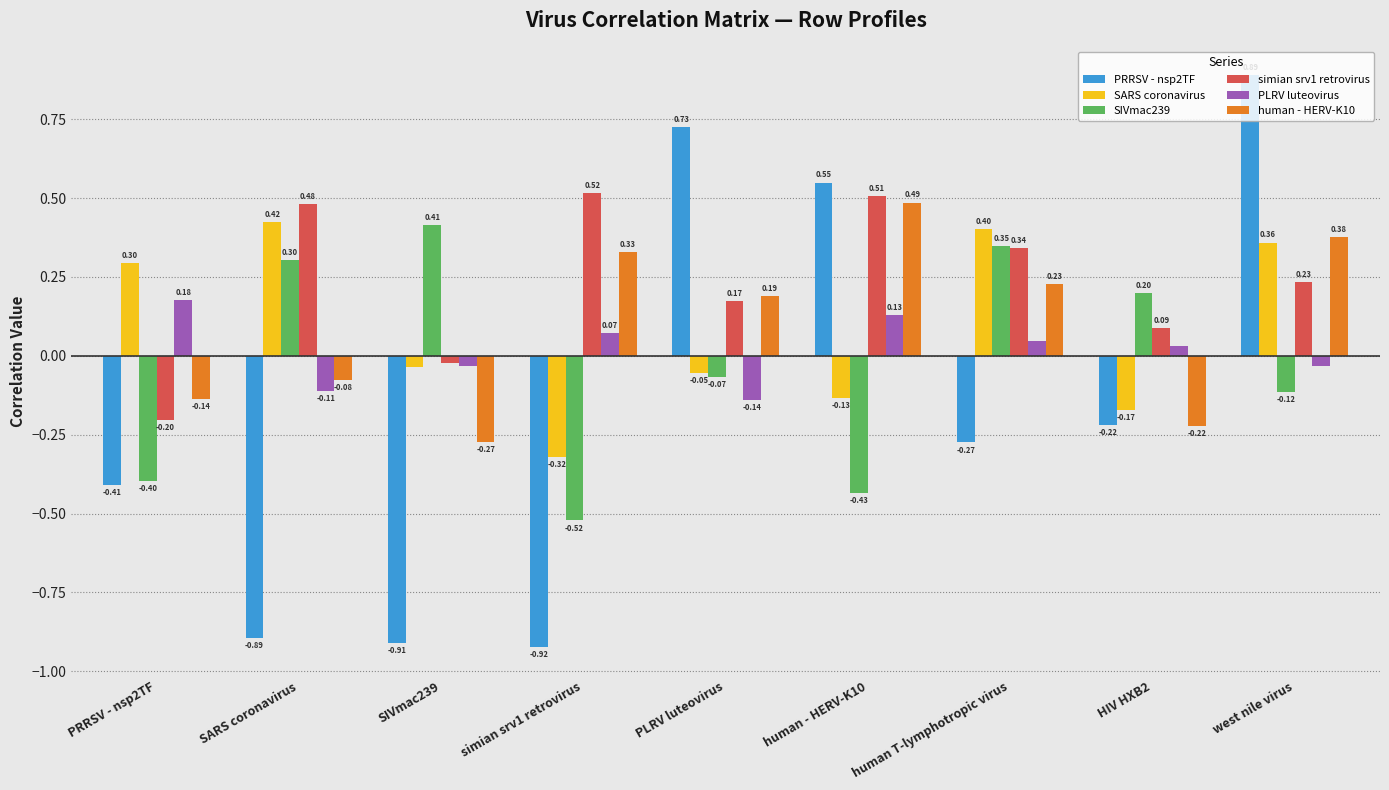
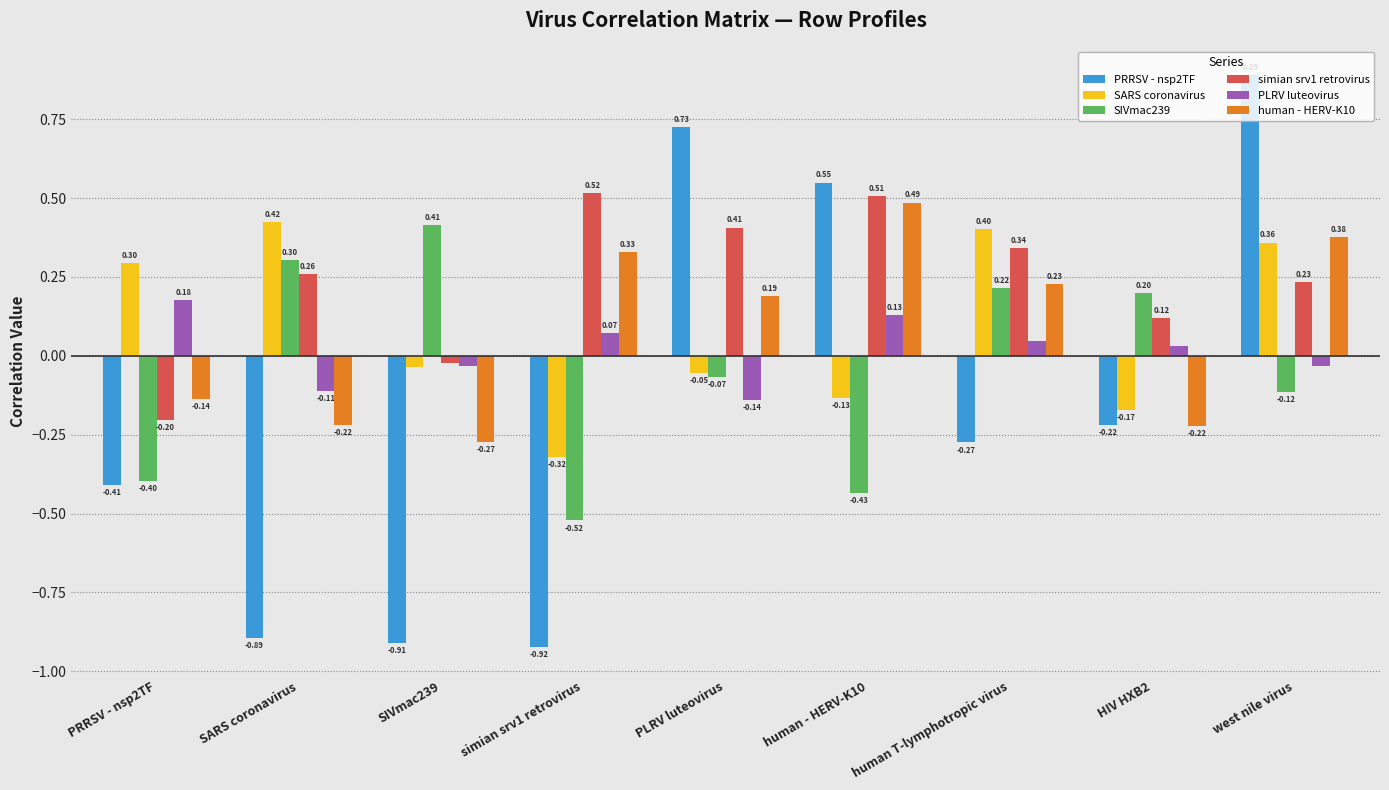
simian srv1 retrovirus, SARS coronavirus: 0.48 -> 0.26
human - HERV-K10, SARS coronavirus: -0.08 -> -0.22
simian srv1 retrovirus, PLRV luteovirus: 0.17 -> 0.41
SIVmac239, human T-lymphotropic virus: 0.35 -> 0.22
simian srv1 retrovirus, HIV HXB2: 0.09 -> 0.12
